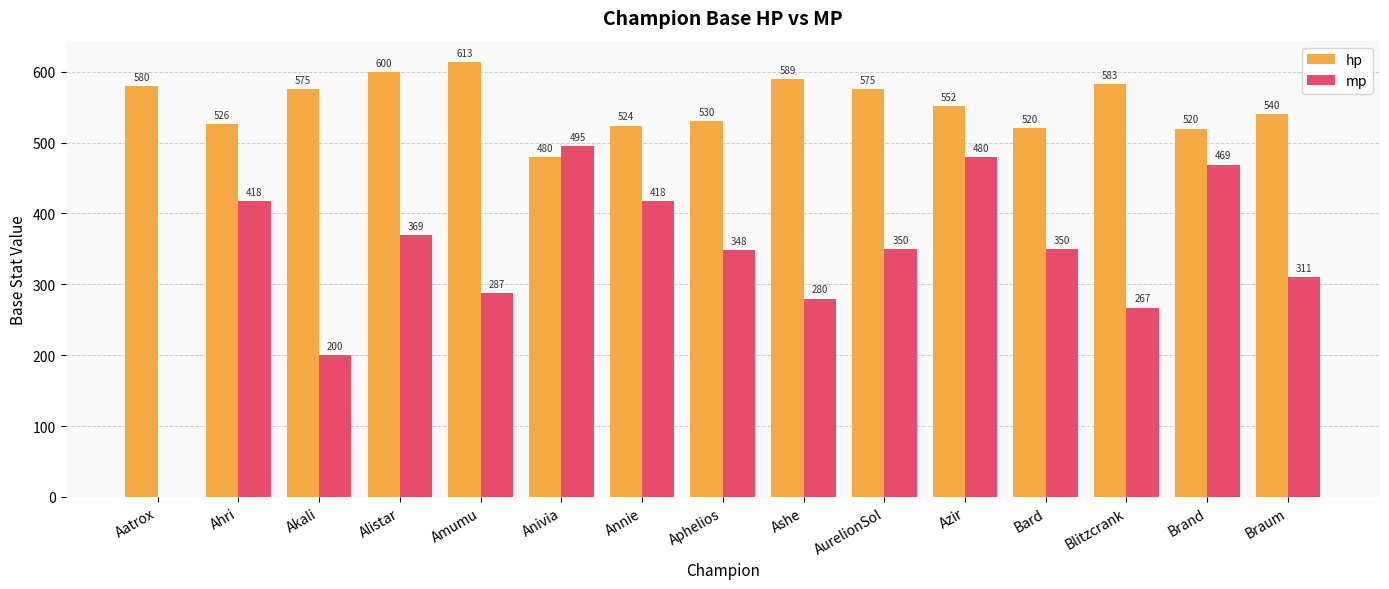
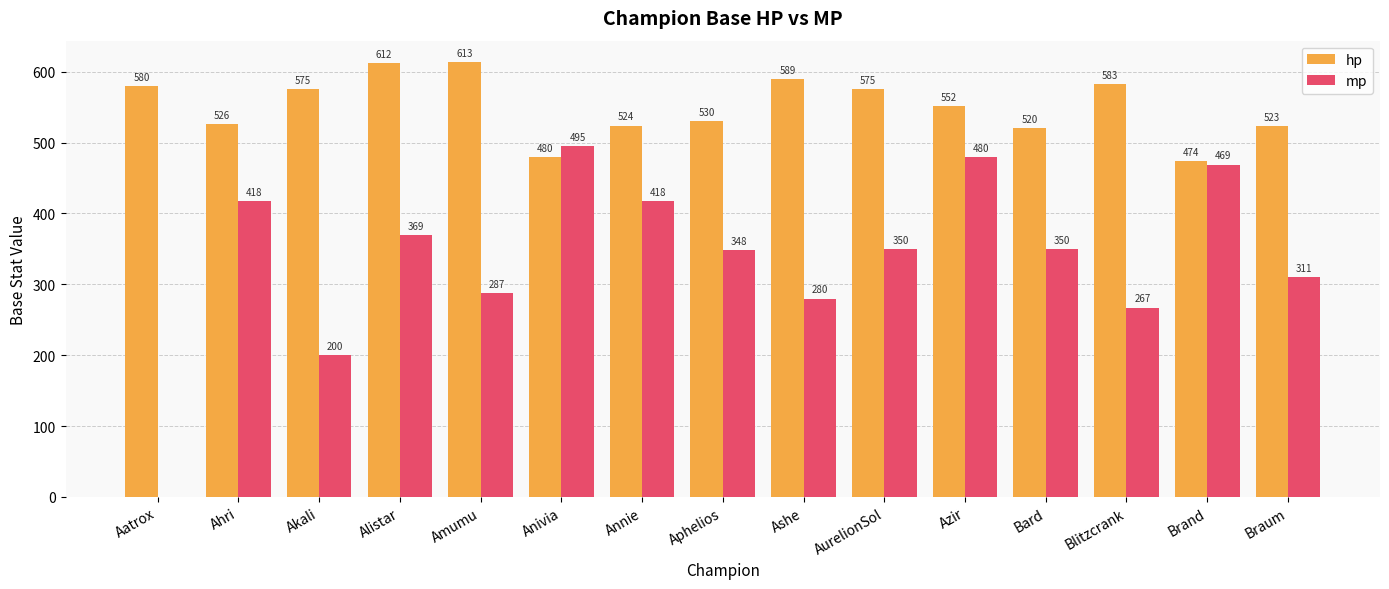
hp, Alistar: 600 -> 612
hp, Brand: 520 -> 474
hp, Braum: 540 -> 523
